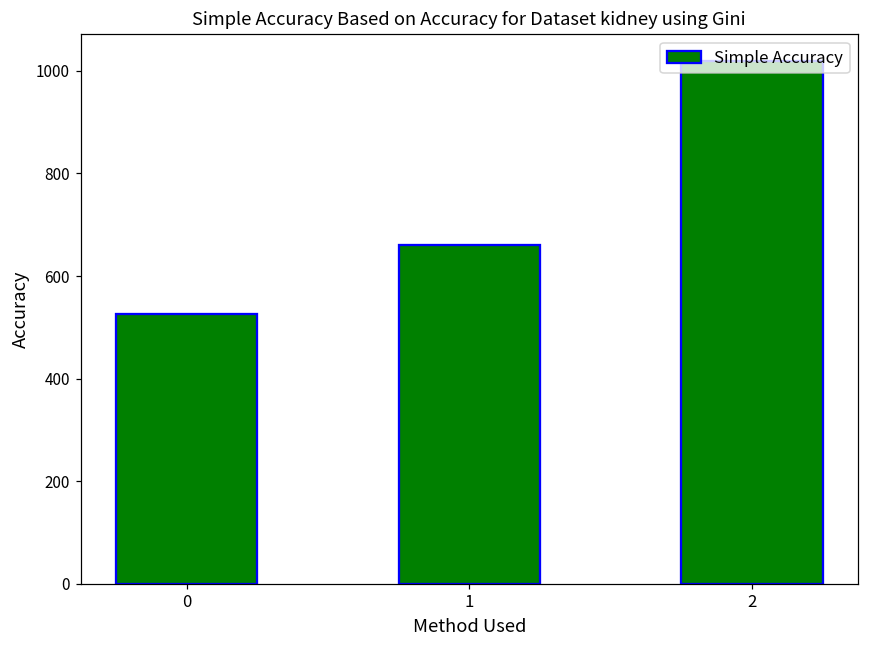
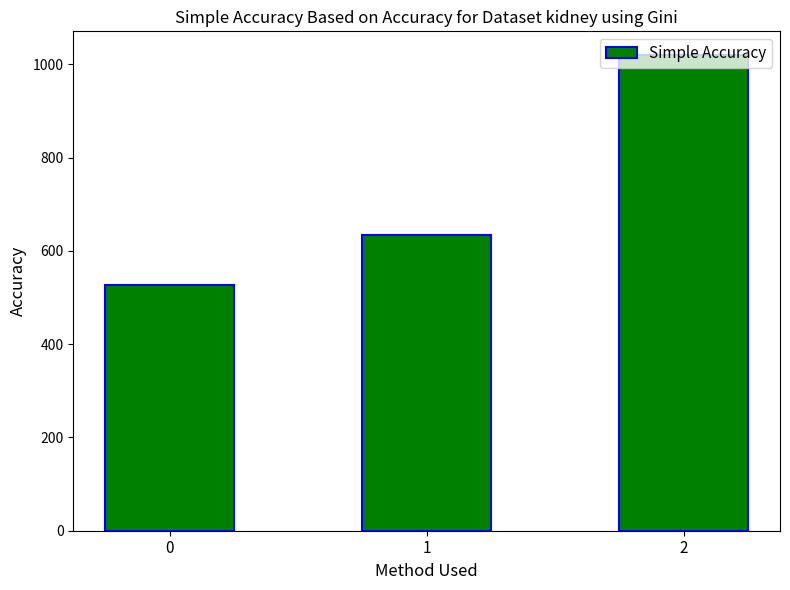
1: 660 -> 640
